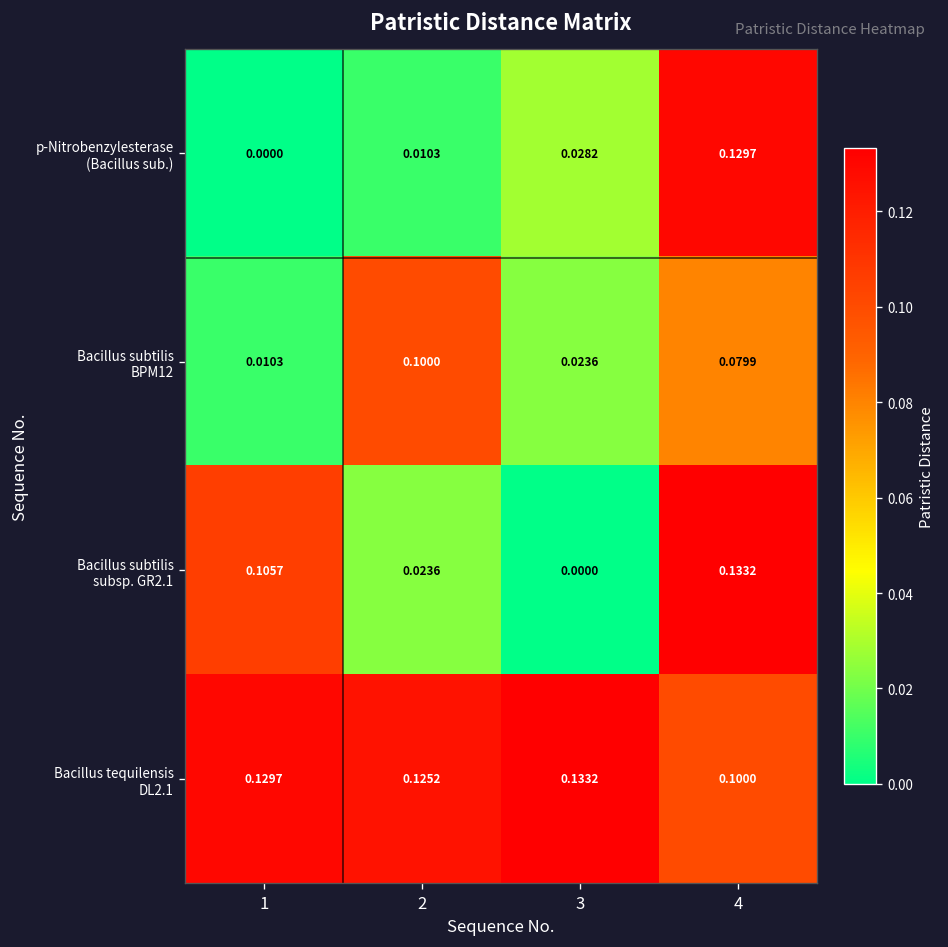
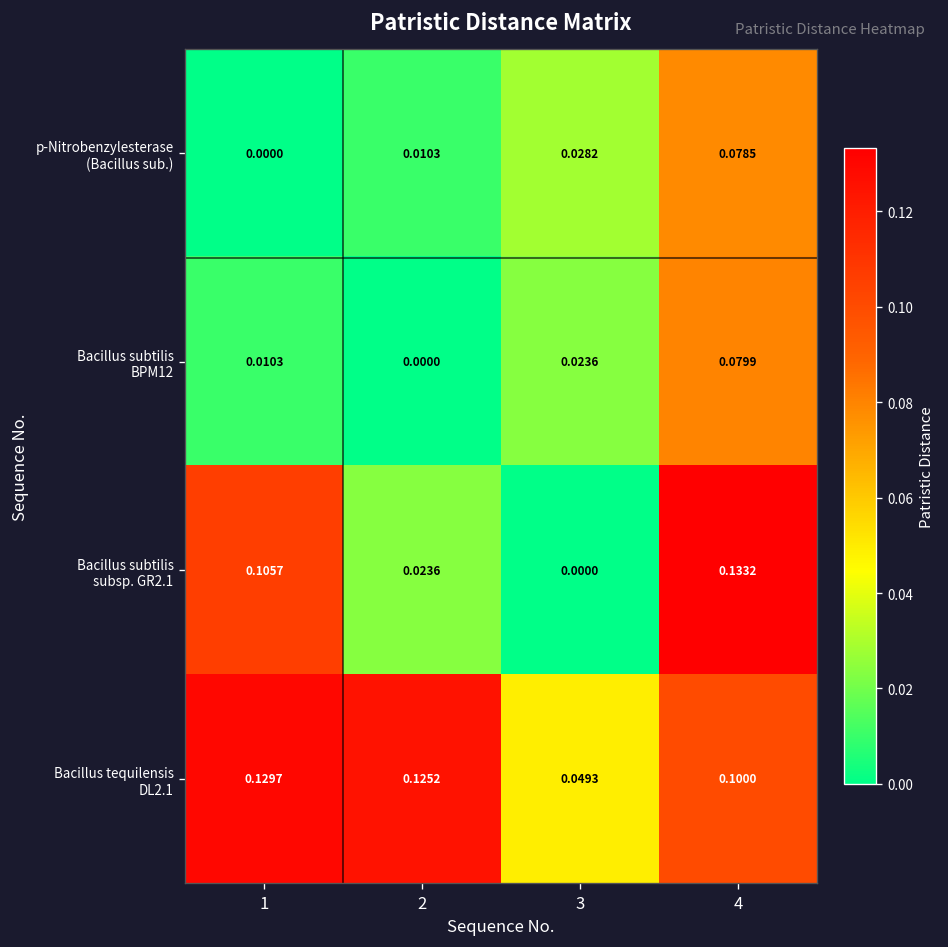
p-Nitrobenzylesterase (Bacillus sub.), 4: 0.1297 -> 0.0785
Bacillus subtilis BPM12, 2: 0.1000 -> 0.0000
Bacillus tequilensis DL2.1, 3: 0.1332 -> 0.0493
